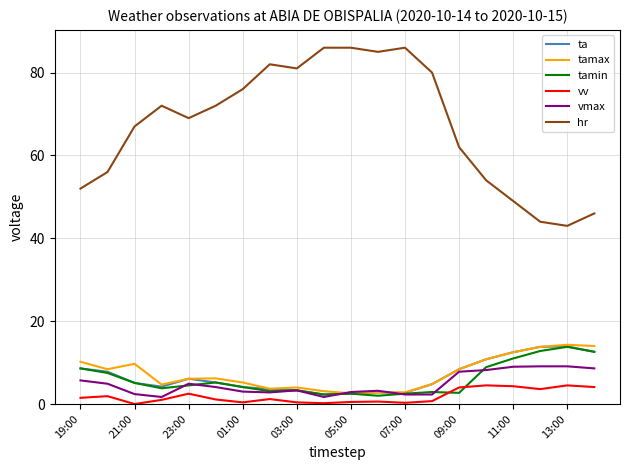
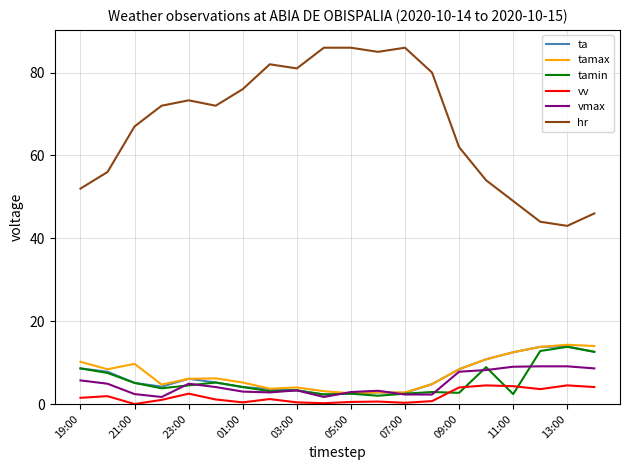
hr, 23:00: 69 -> 73
tamin, 11:00: 11 -> 2
